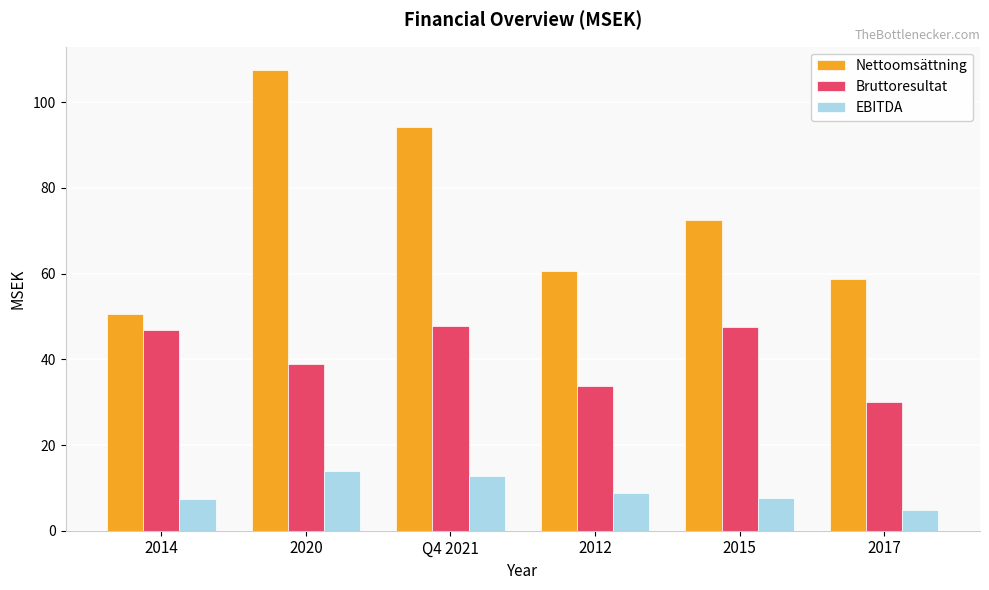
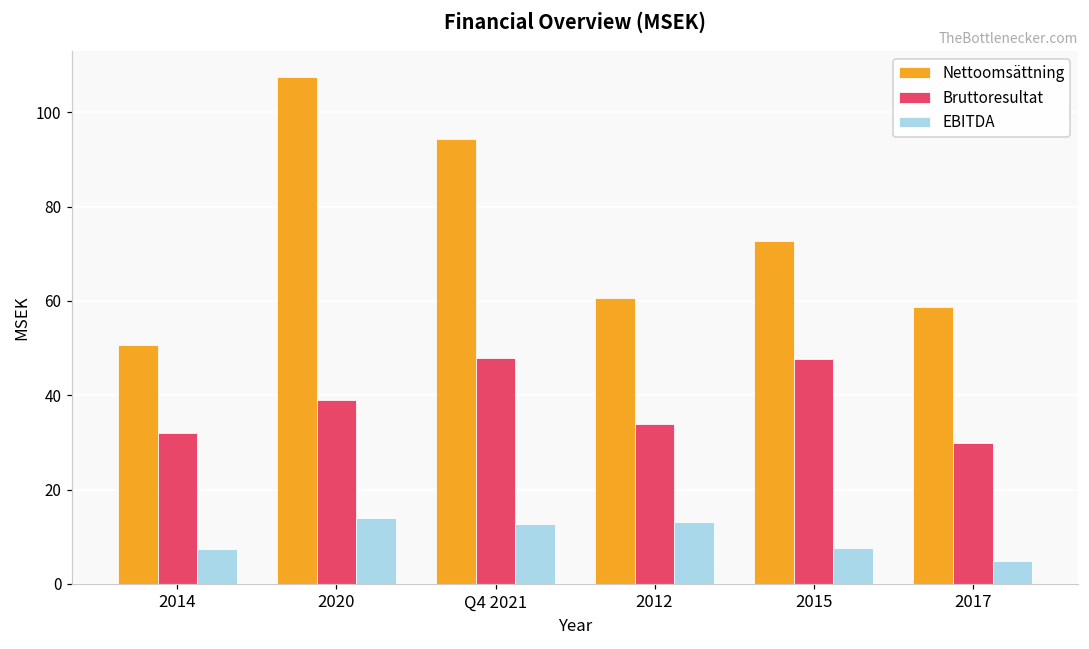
Bruttoresultat, 2014: 47 -> 32
EBITDA, 2012: 9 -> 13
